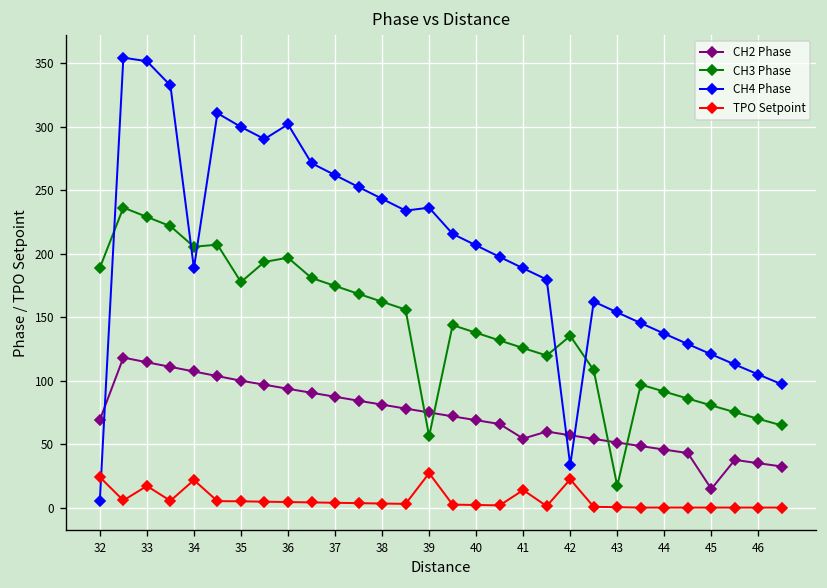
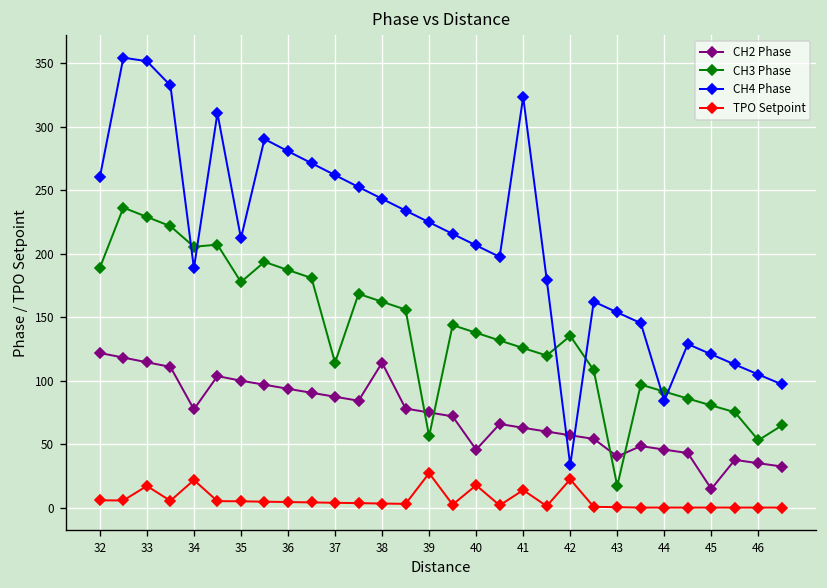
CH2 Phase, 32: 69 -> 122
CH4 Phase, 32: 5 -> 260
TPO Setpoint, 32: 24 -> 6
CH2 Phase, 34: 107 -> 77
CH4 Phase, 35: 300 -> 212
CH3 Phase, 36: 197 -> 187
CH4 Phase, 36: 302 -> 281
CH3 Phase, 37: 175 -> 114
CH2 Phase, 38: 81 -> 114
CH4 Phase, 39: 236 -> 225
CH2 Phase, 40: 69 -> 46
TPO Setpoint, 40: 2 -> 18
CH2 Phase, 41: 54 -> 63
CH4 Phase, 41: 189 -> 324
CH2 Phase, 43: 51 -> 40
CH4 Phase, 44: 137 -> 84
CH3 Phase, 46: 70 -> 53
